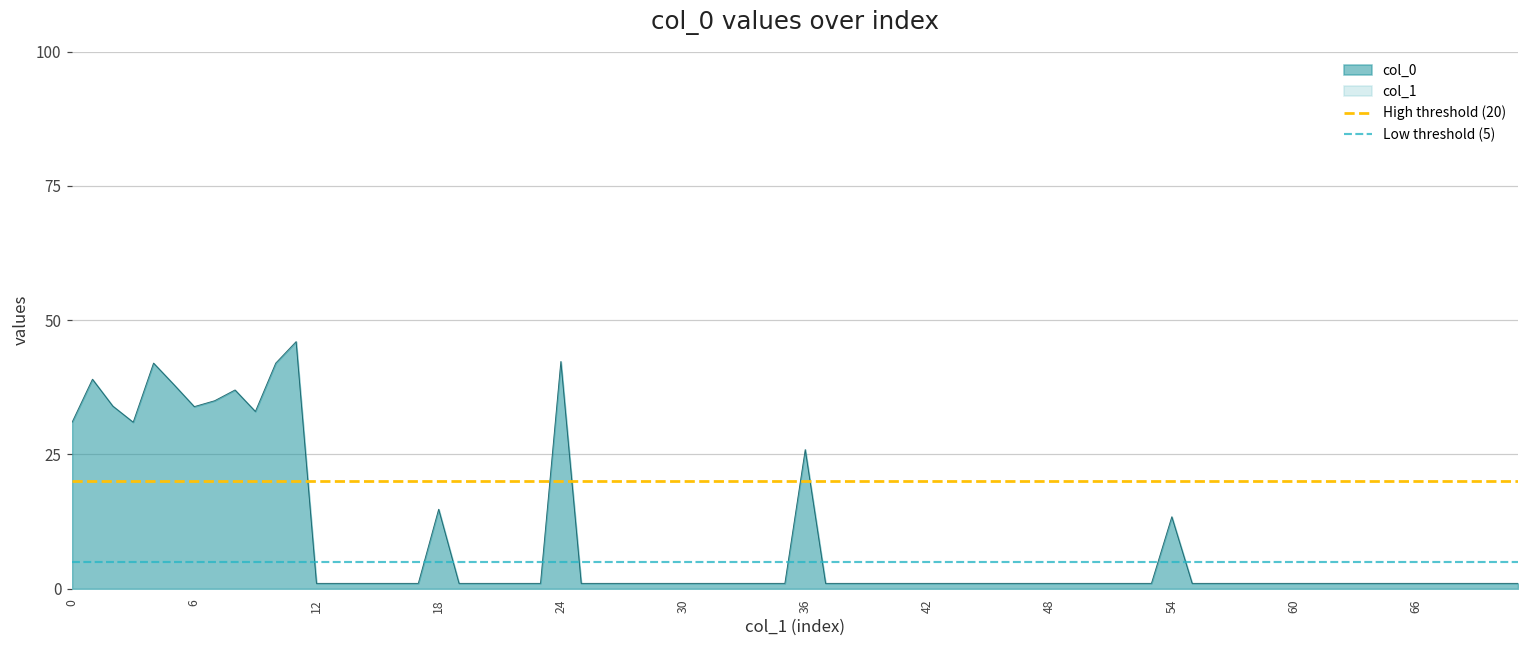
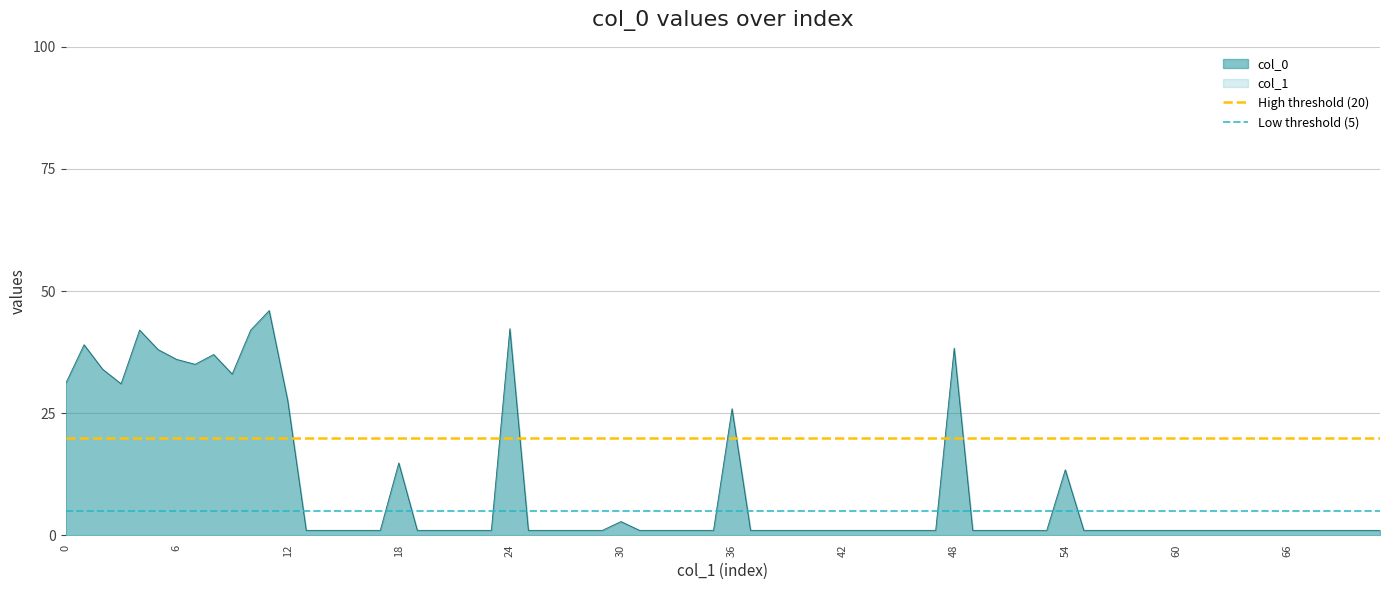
col_0, 6: 34 -> 36
col_0, 12: 1 -> 28
col_0, 30: 1 -> 3
col_0, 48: 1 -> 38
